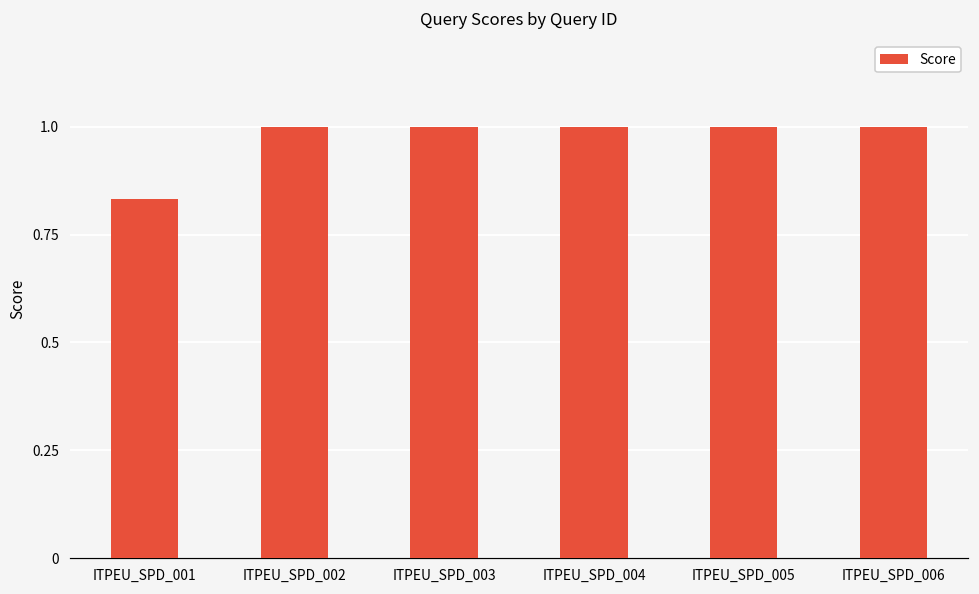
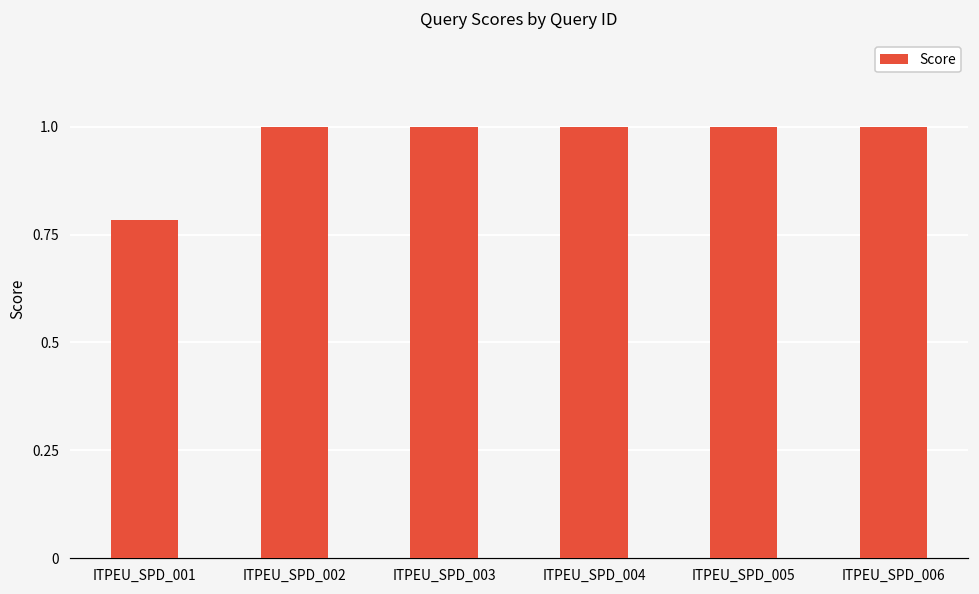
ITPEU_SPD_001: 0.83 -> 0.78
